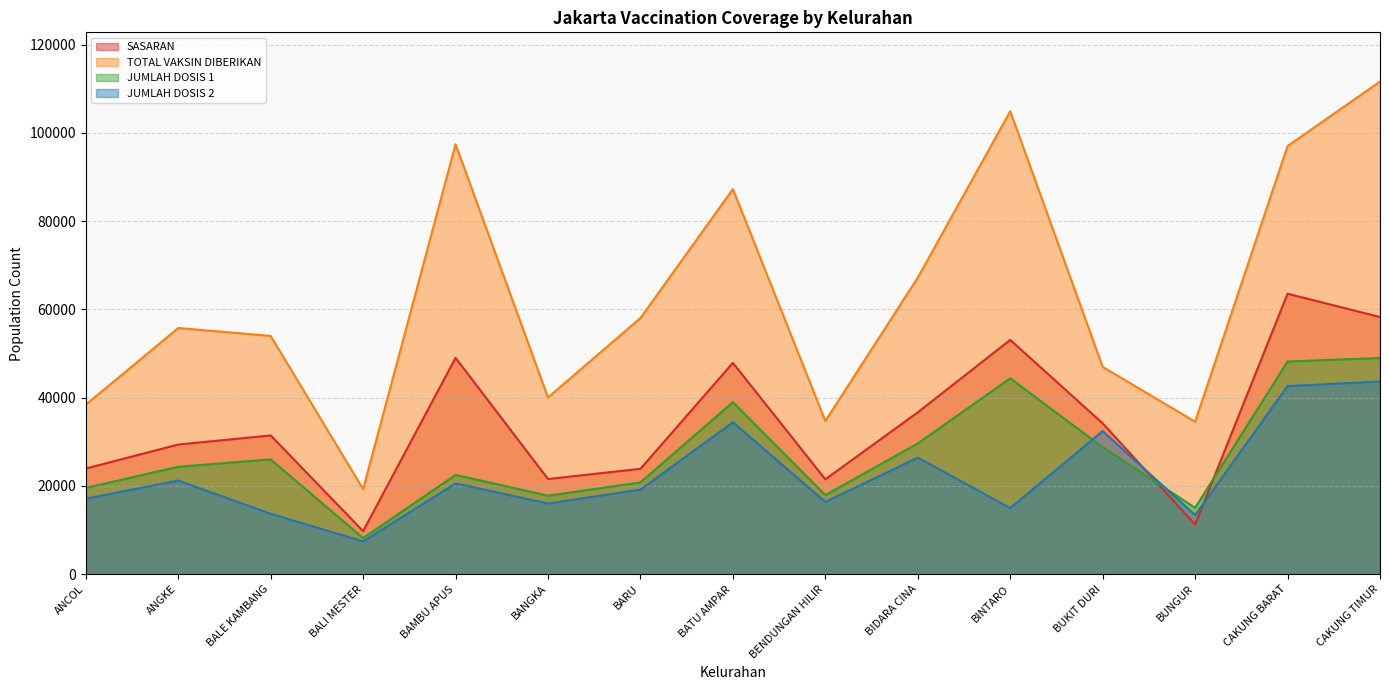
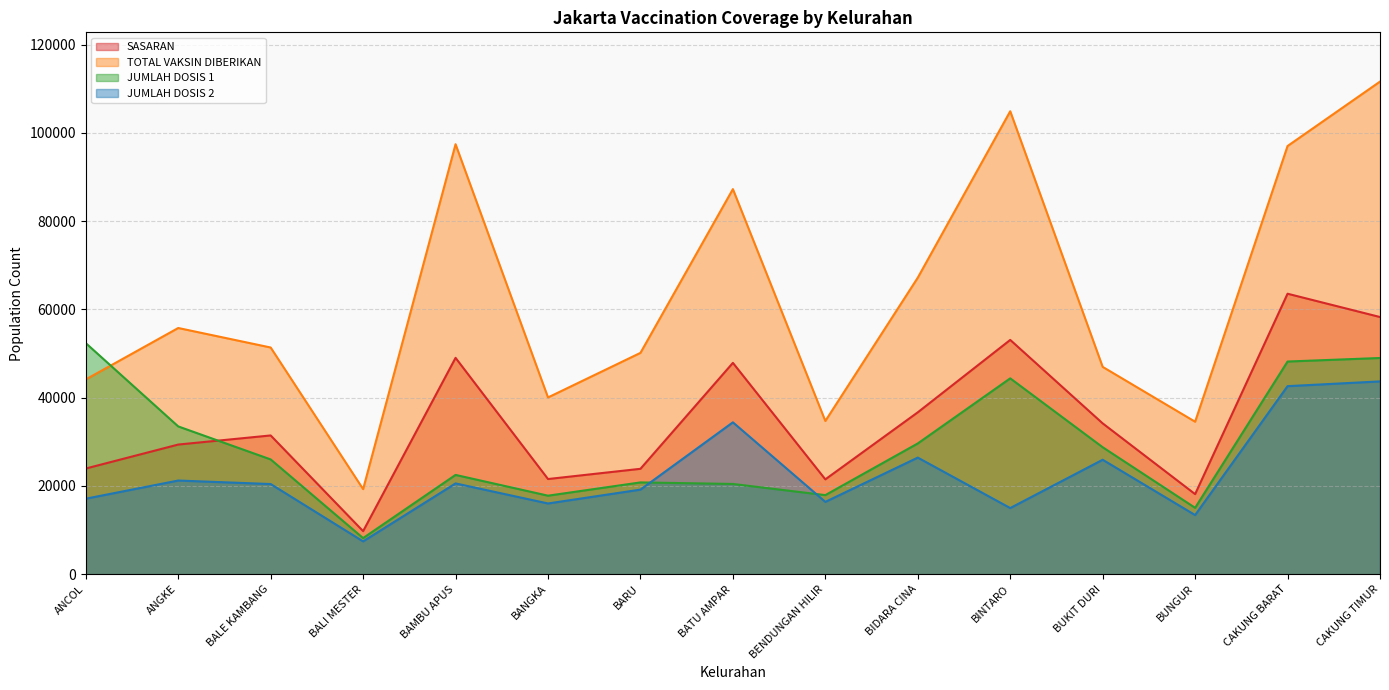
TOTAL VAKSIN DIBERIKAN, ANCOL: 38000 -> 44000
JUMLAH DOSIS 1, ANCOL: 20000 -> 52000
JUMLAH DOSIS 1, ANGKE: 24000 -> 33000
TOTAL VAKSIN DIBERIKAN, BALE KAMBANG: 54000 -> 51000
JUMLAH DOSIS 2, BALE KAMBANG: 14000 -> 20000
TOTAL VAKSIN DIBERIKAN, BARU: 58000 -> 50000
JUMLAH DOSIS 1, BATU AMPAR: 39000 -> 20000
JUMLAH DOSIS 2, BUKIT DURI: 32000 -> 26000
SASARAN, BUNGUR: 11000 -> 18000
